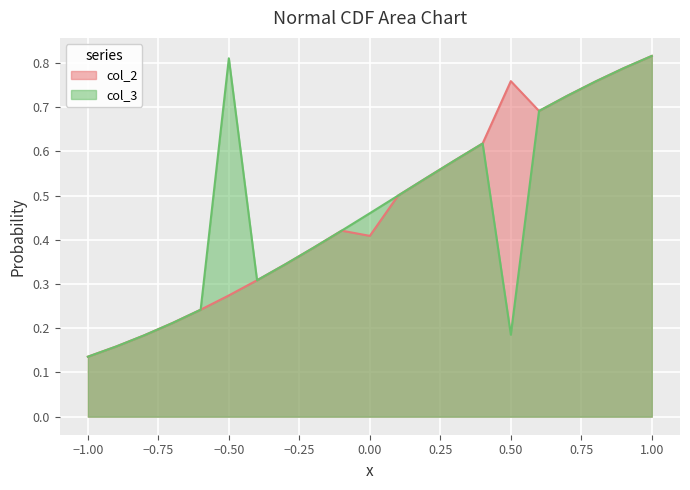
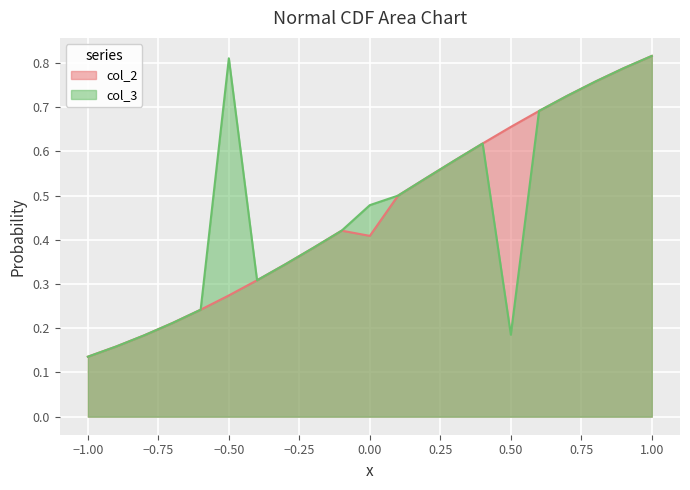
col_3, 0.00: 0.46 -> 0.48
col_2, 0.50: 0.76 -> 0.66
